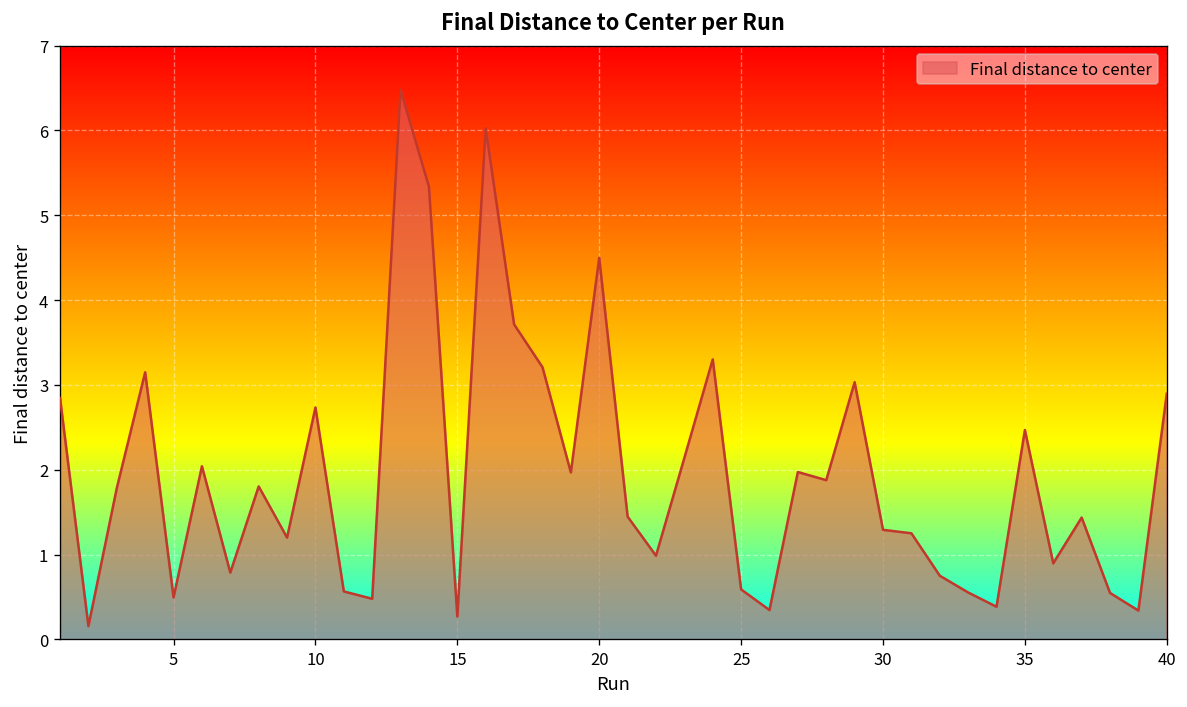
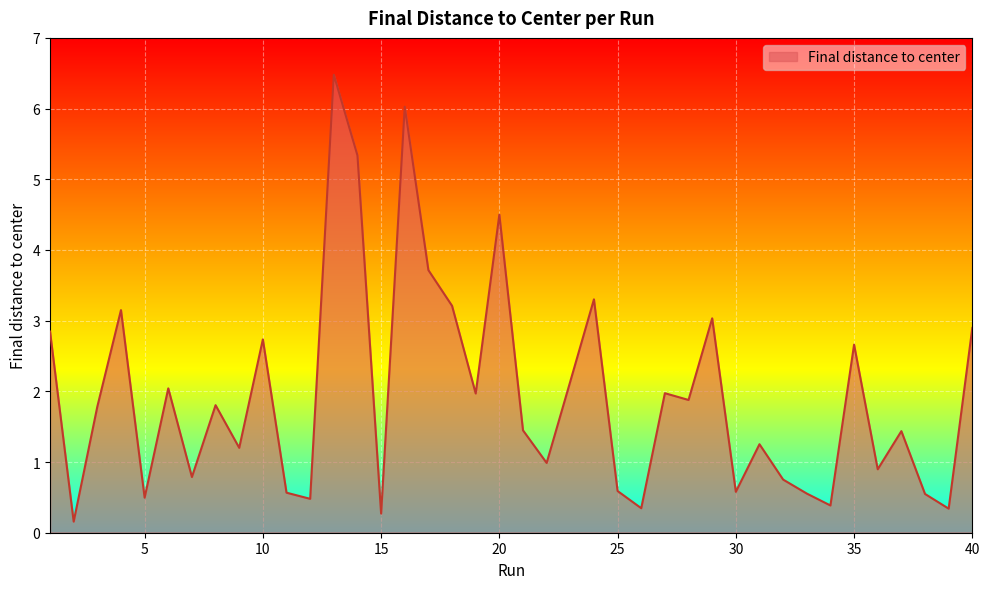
30: 1.3 -> 0.6
35: 2.5 -> 2.7
